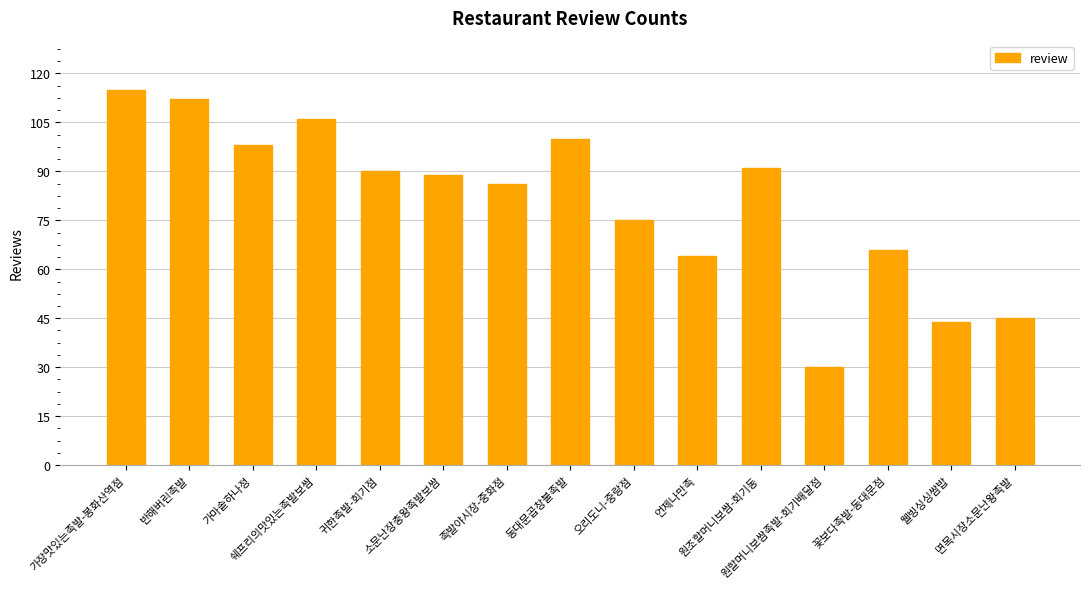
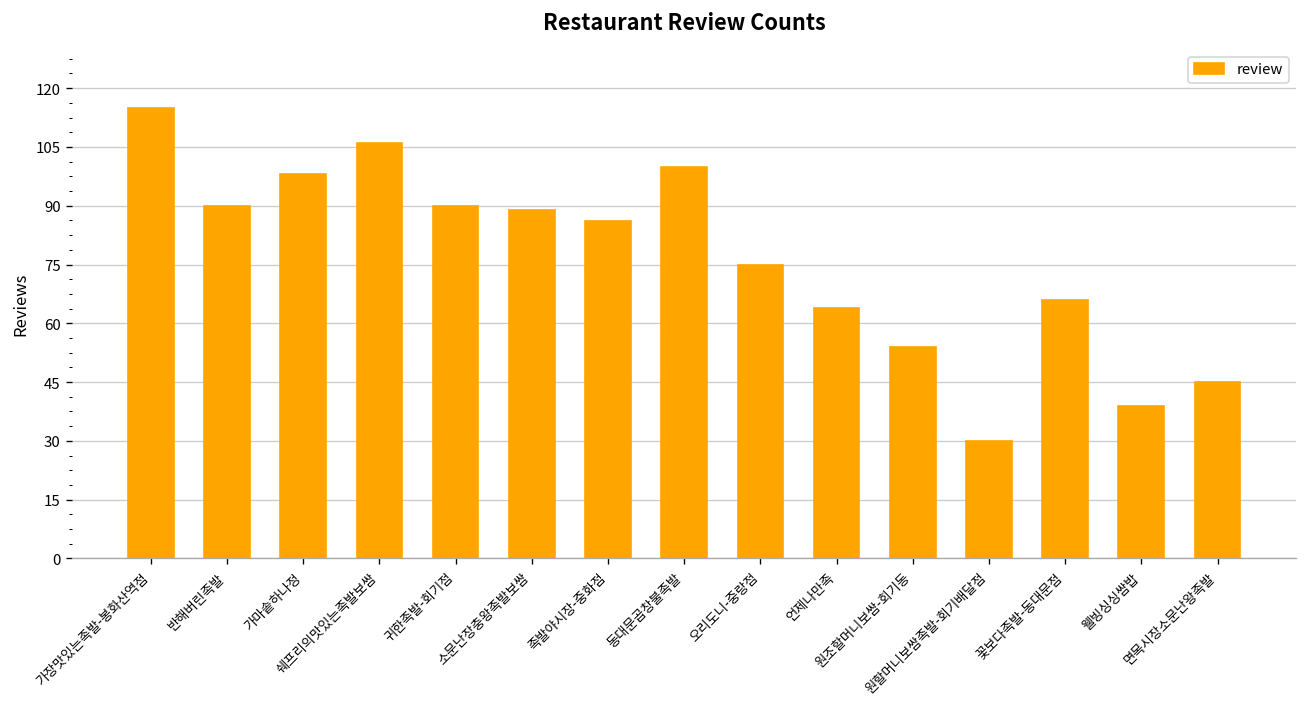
반해버린족발: 112 -> 90
원조할머니보쌈-회기동: 91 -> 54
웰빙싱싱쌈밥: 44 -> 39
